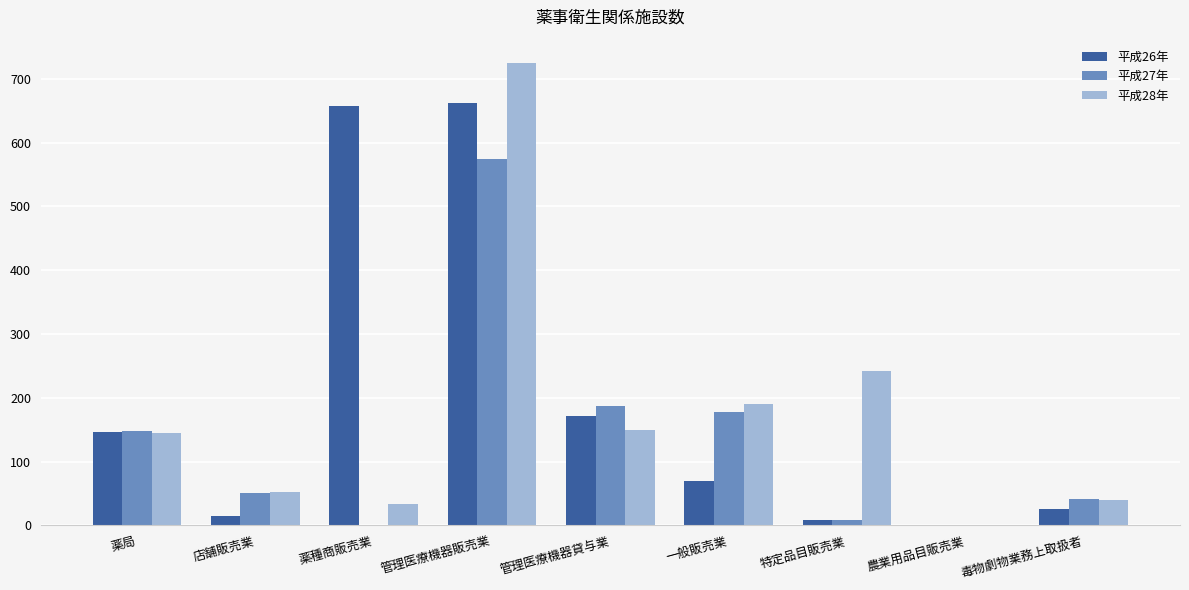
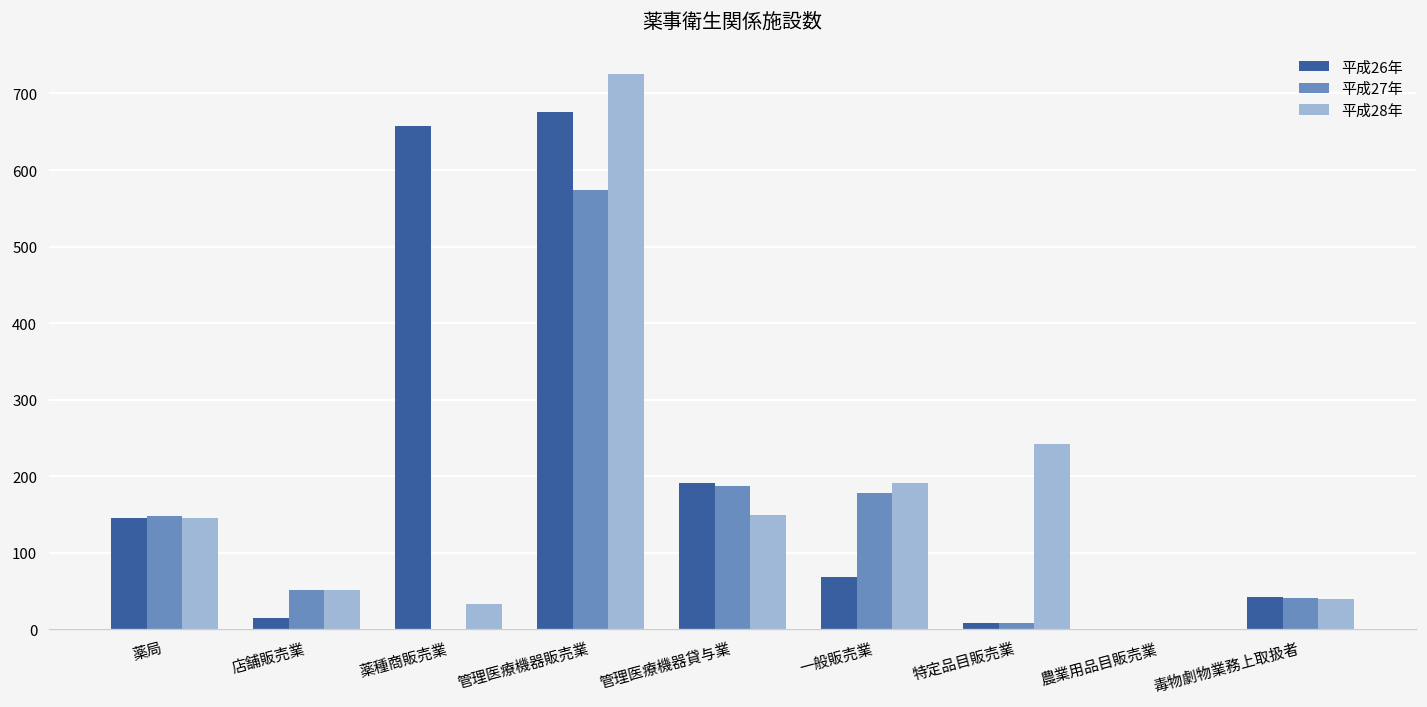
平成26年, 管理医療機器販売業: 660 -> 680
平成26年, 管理医療機器貸与業: 170 -> 190
平成26年, 毒物劇物業務上取扱者: 30 -> 40
